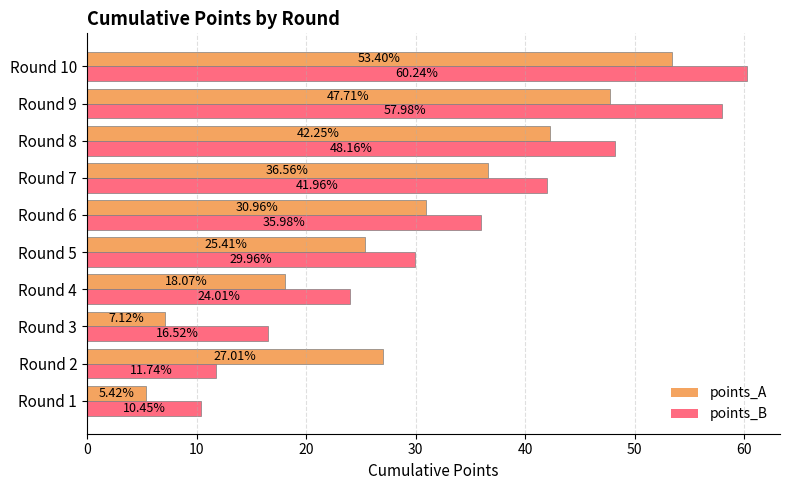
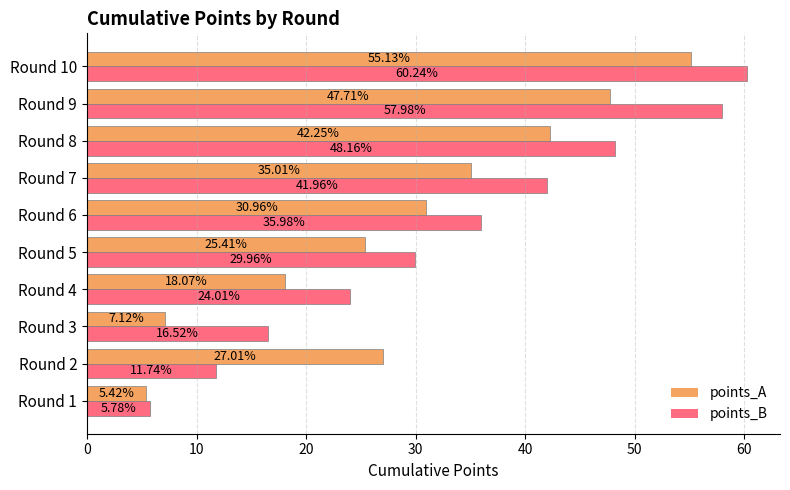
points_A, Round 10: 53.40% -> 55.13%
points_A, Round 7: 36.56% -> 35.01%
points_B, Round 1: 10.45% -> 5.78%
